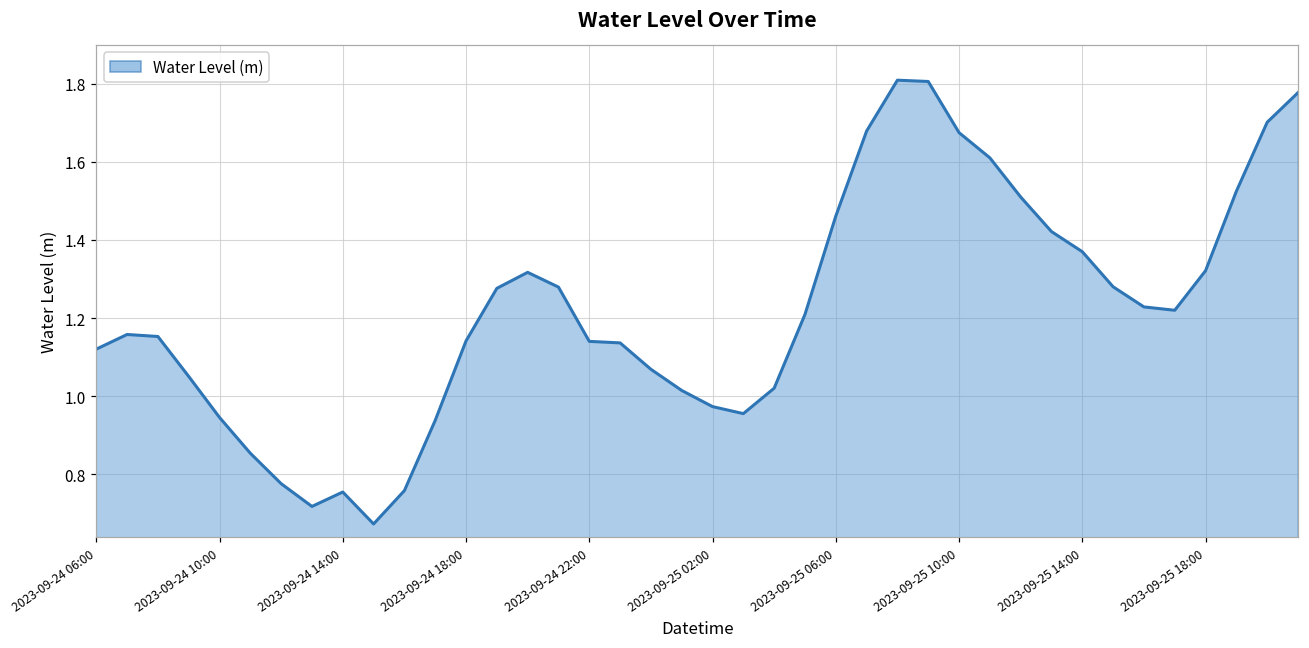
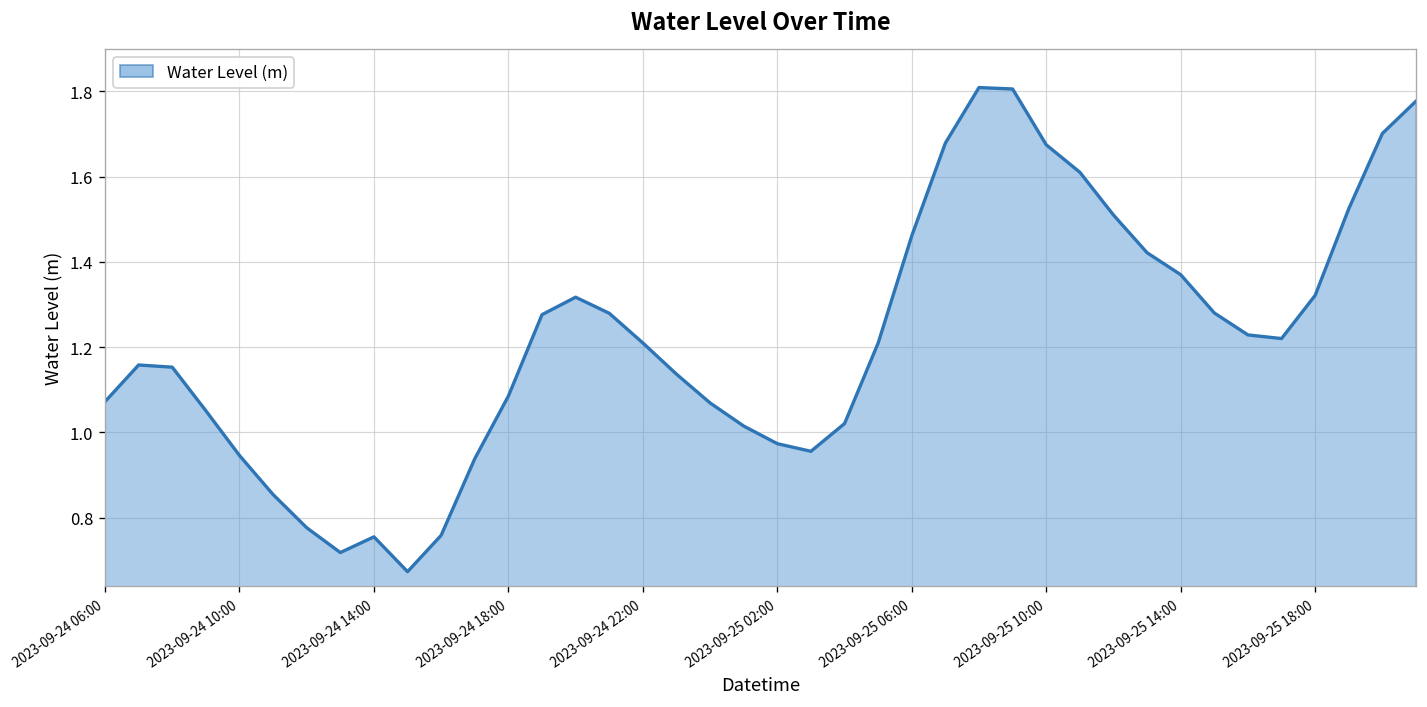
2023-09-24 06:00: 1.12 -> 1.07
2023-09-24 18:00: 1.14 -> 1.09
2023-09-24 22:00: 1.14 -> 1.21
